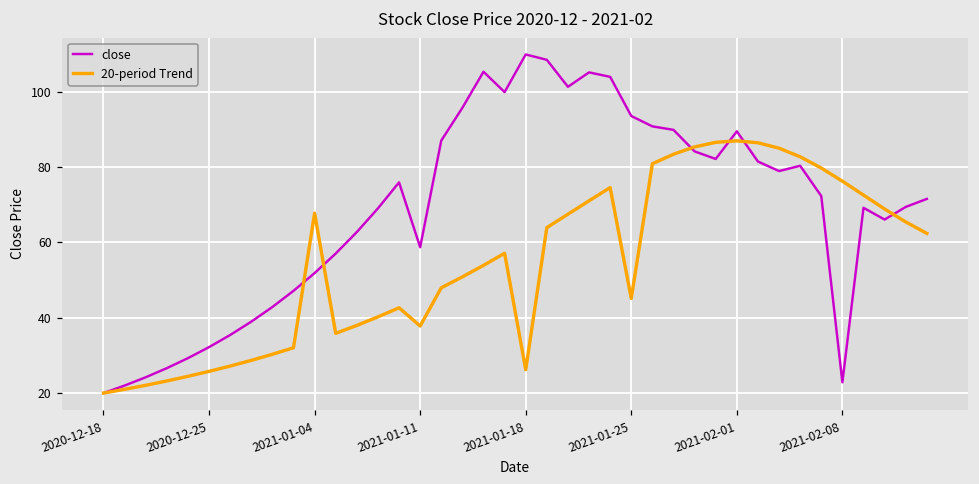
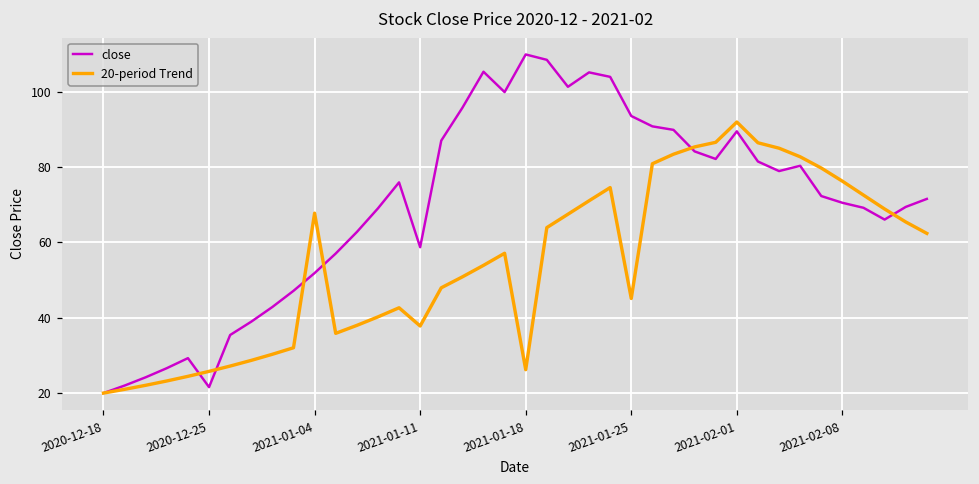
close, 2020-12-25: 32 -> 22
20-period Trend, 2021-02-01: 87 -> 92
close, 2021-02-08: 23 -> 71
